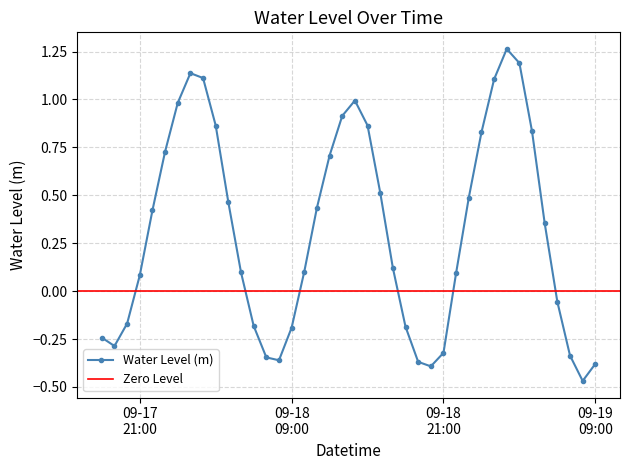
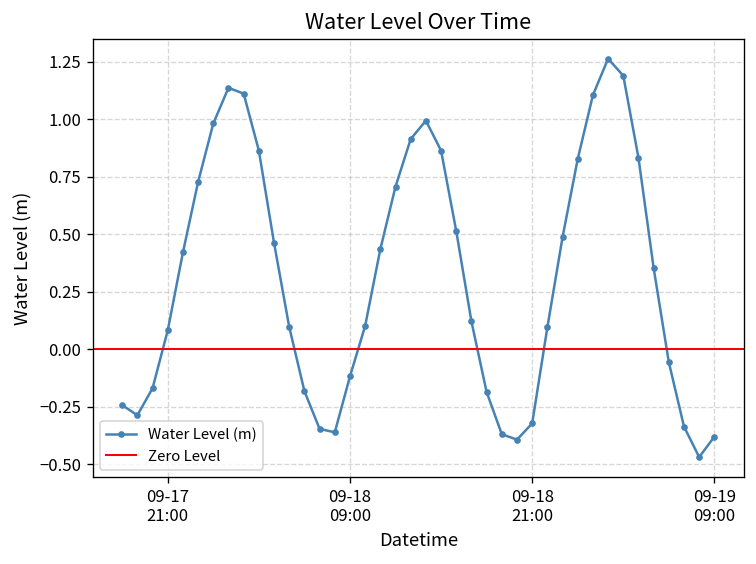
09-18 09:00: -0.19 -> -0.12
